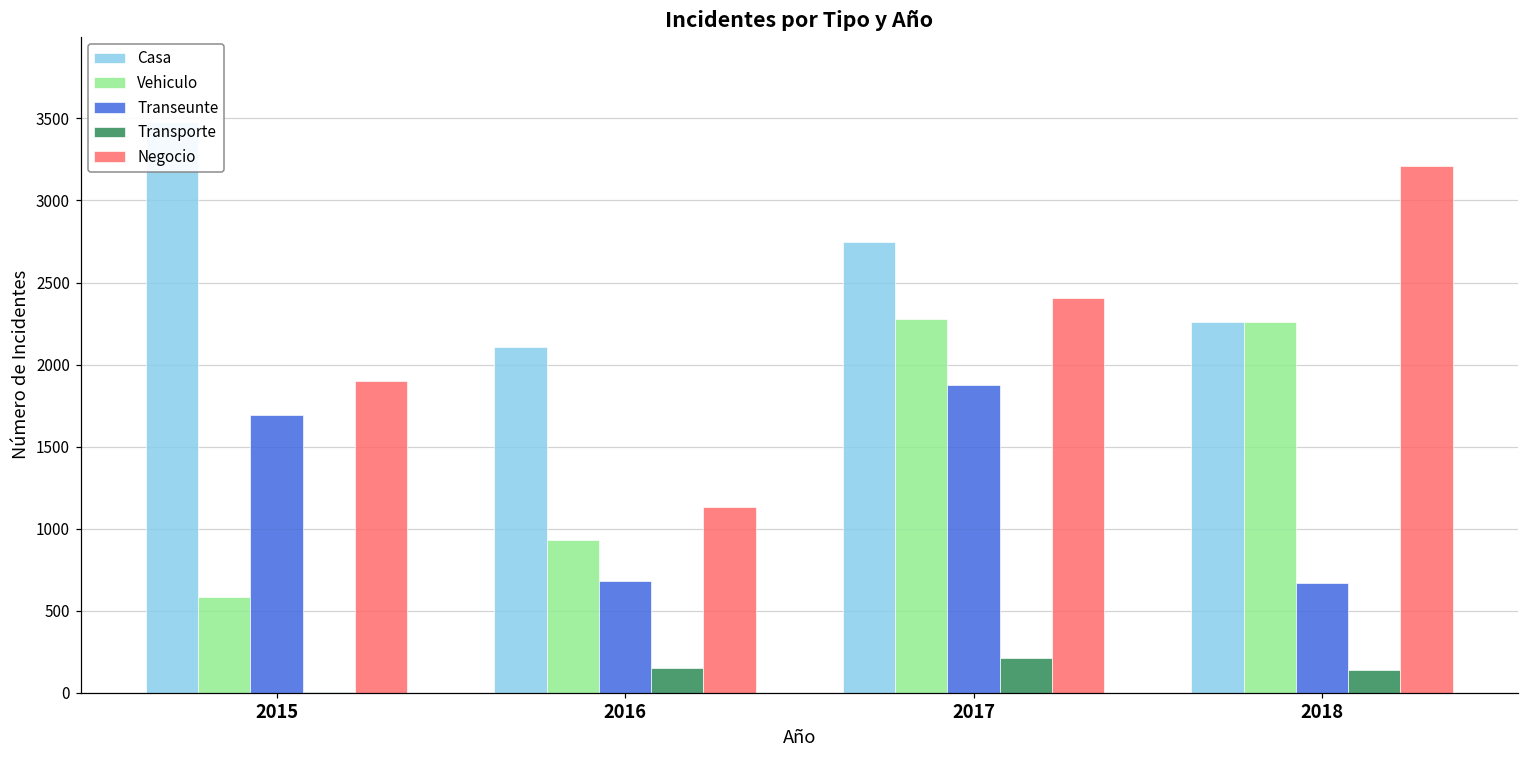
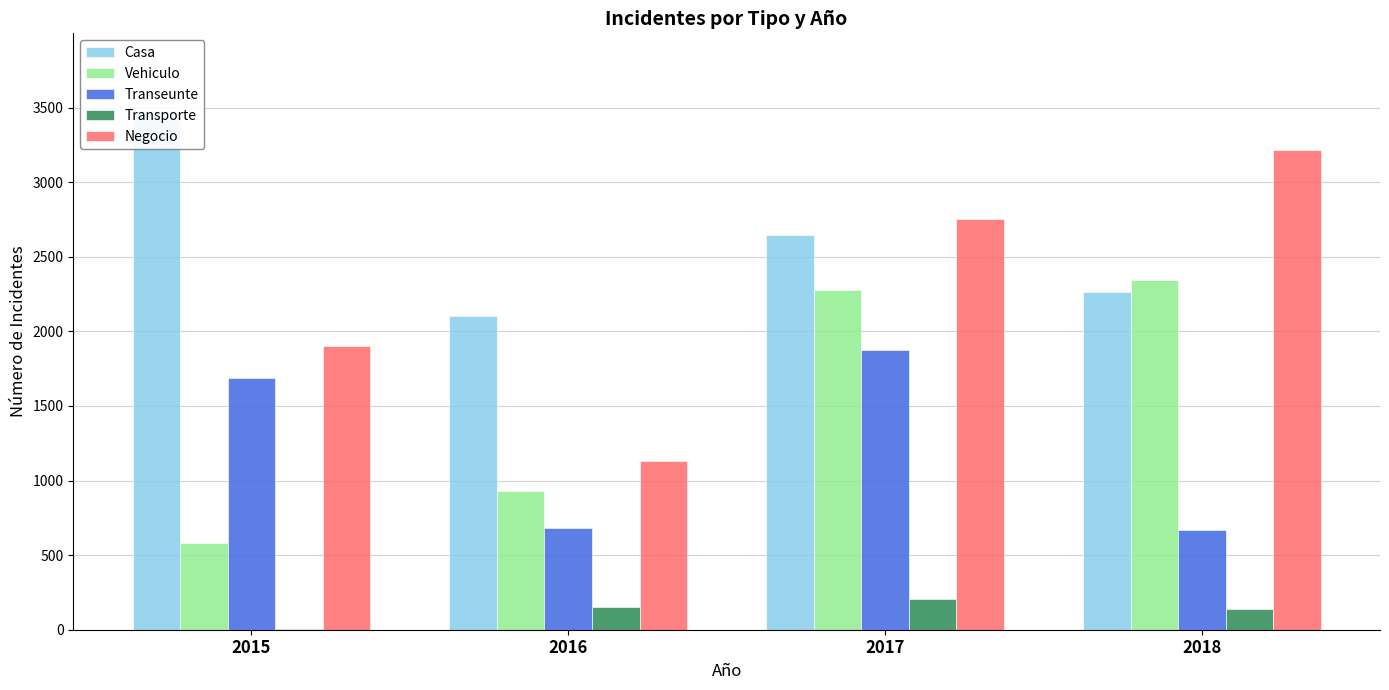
Casa, 2017: 2750 -> 2640
Negocio, 2017: 2410 -> 2760
Vehiculo, 2018: 2260 -> 2340
